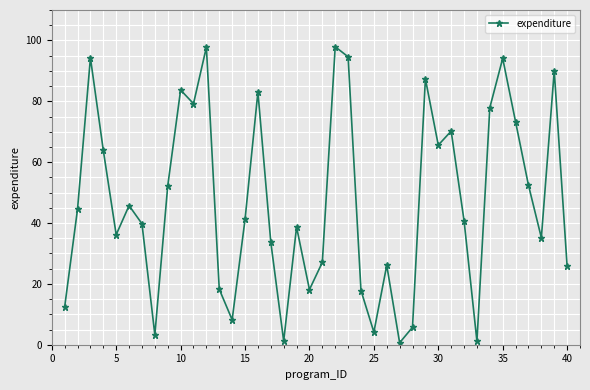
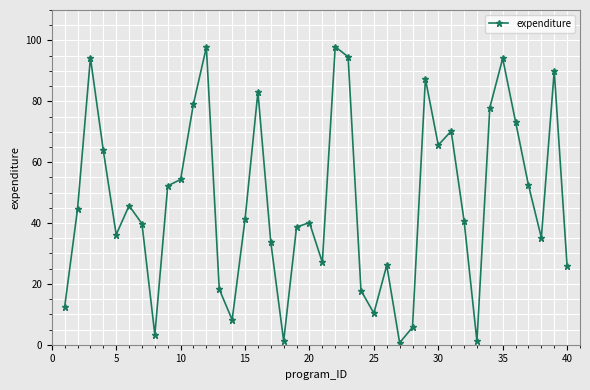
10: 84 -> 54
20: 18 -> 40
25: 4 -> 10
